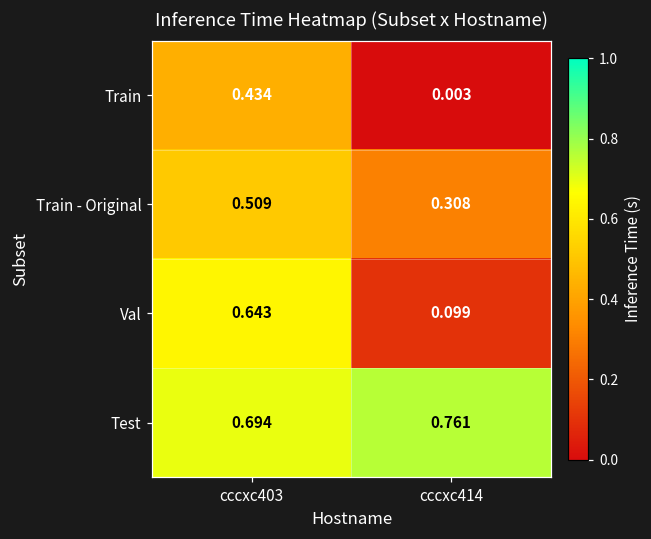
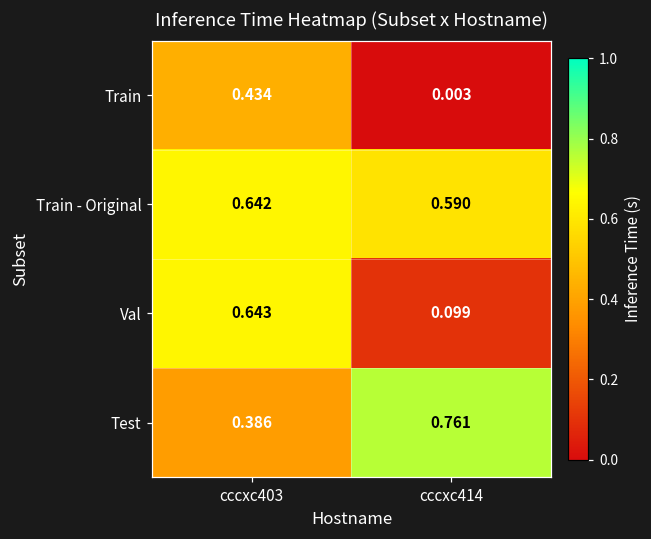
Train - Original, cccxc403: 0.509 -> 0.642
Train - Original, cccxc414: 0.308 -> 0.590
Test, cccxc403: 0.694 -> 0.386
